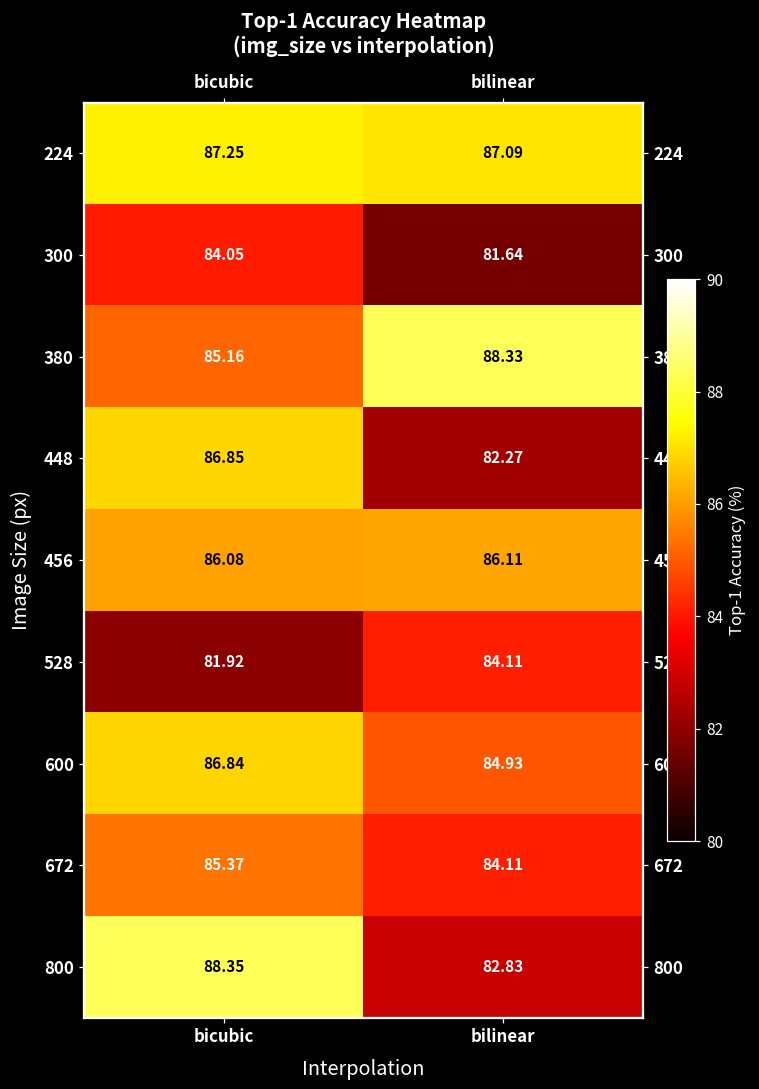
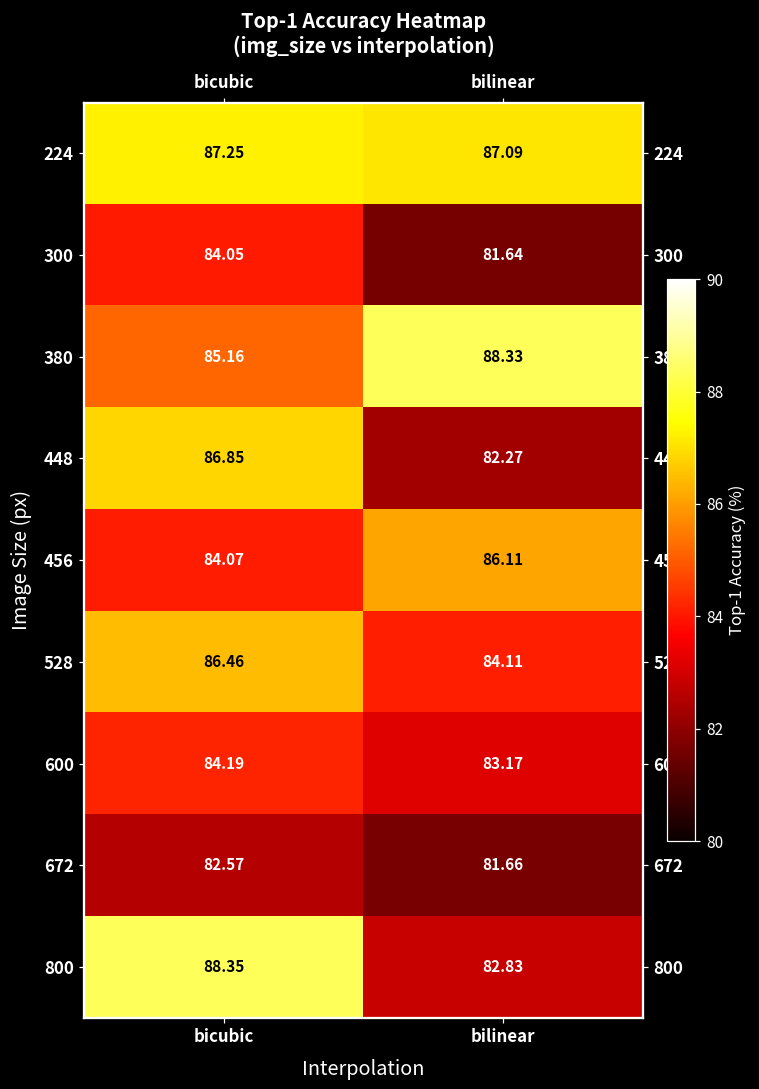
456, bicubic: 86.08 -> 84.07
528, bicubic: 81.92 -> 86.46
600, bicubic: 86.84 -> 84.19
600, bilinear: 84.93 -> 83.17
672, bicubic: 85.37 -> 82.57
672, bilinear: 84.11 -> 81.66
